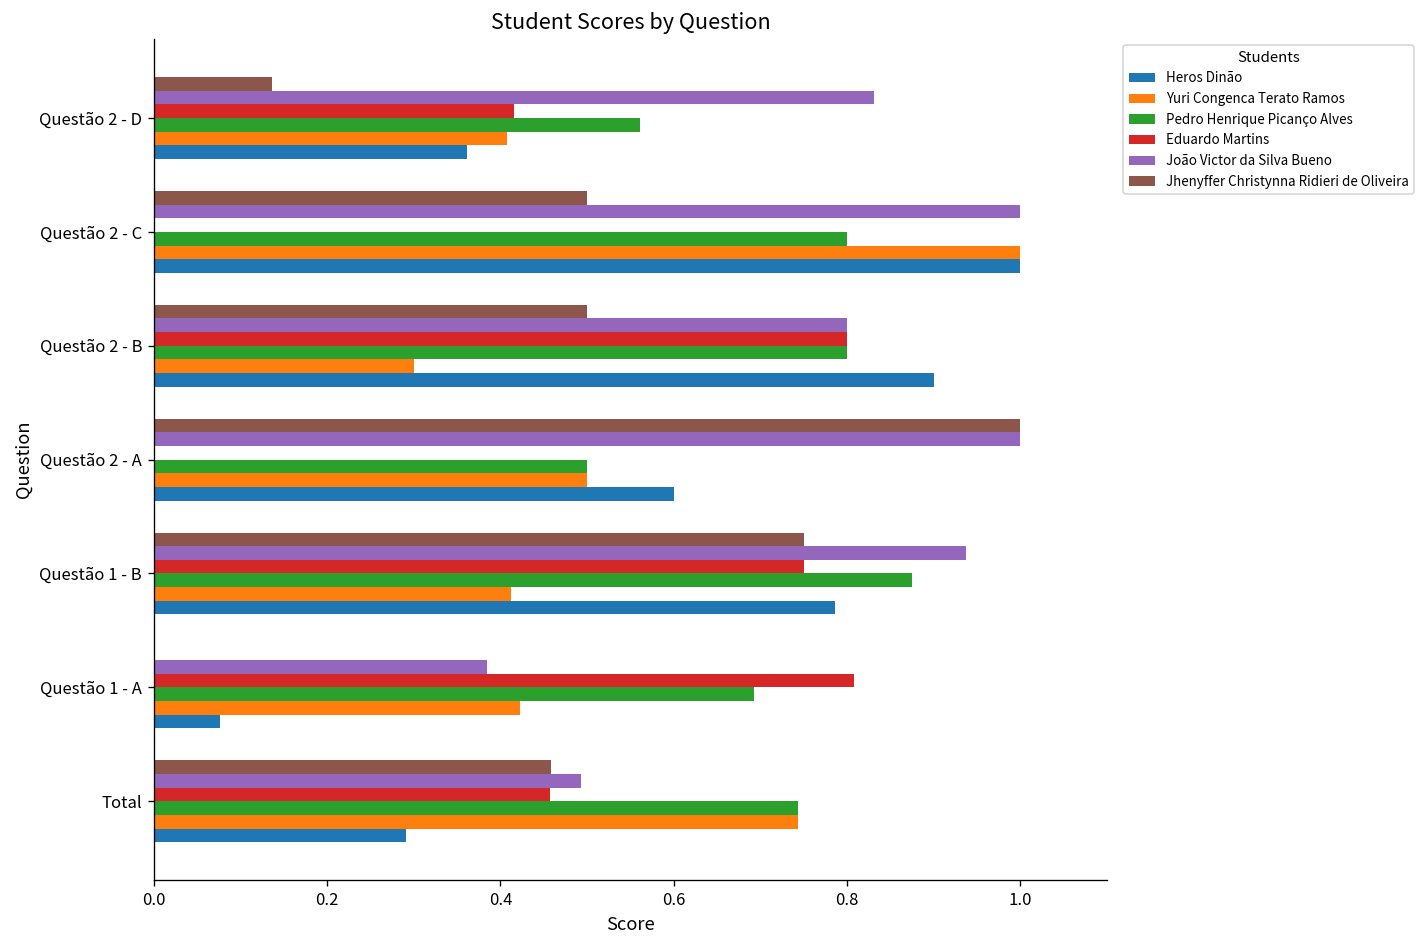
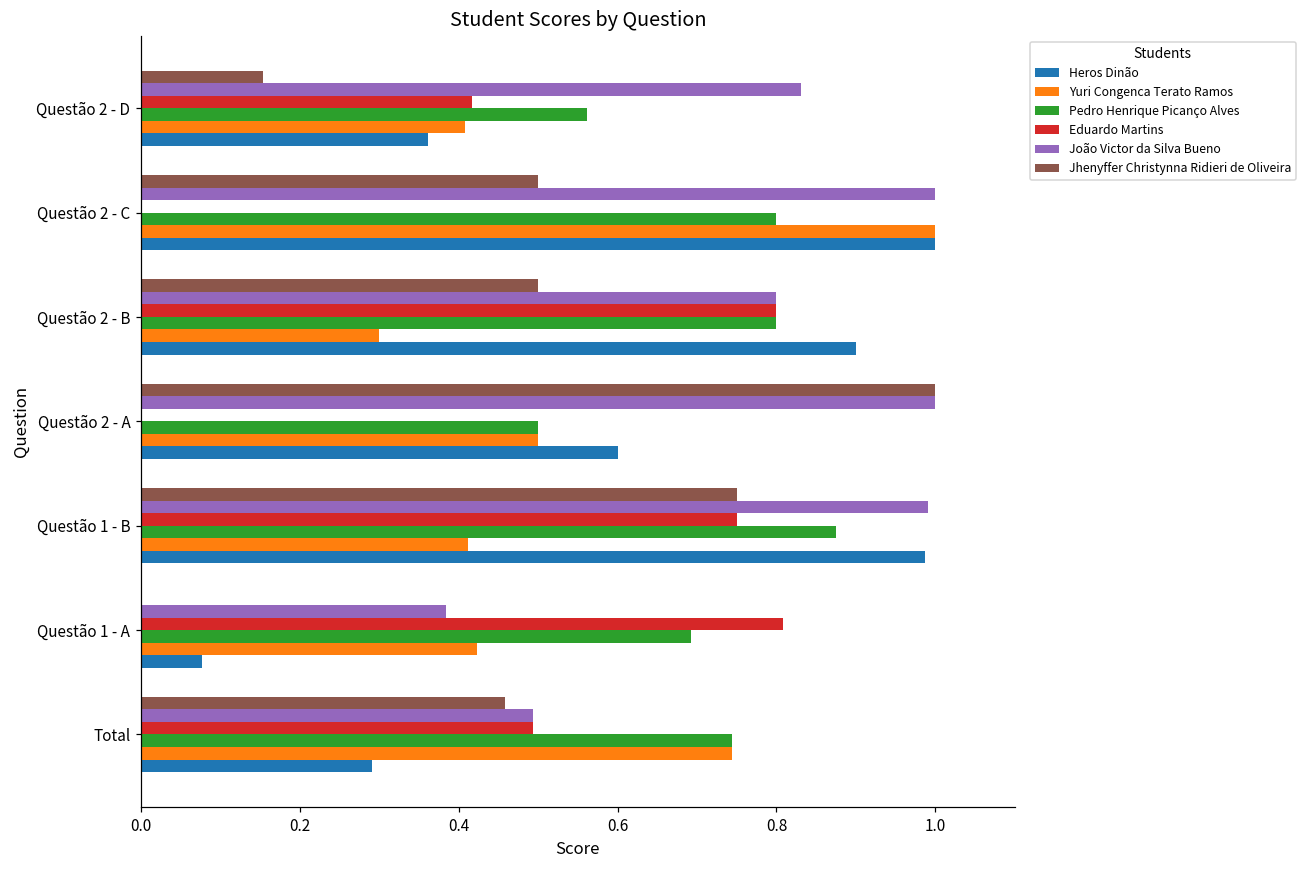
Jhenyffer Christynna Ridieri de Oliveira, Questão 2 - D: 0.14 -> 0.15
João Victor da Silva Bueno, Questão 1 - B: 0.94 -> 0.99
Heros Dinão, Questão 1 - B: 0.79 -> 0.99
Eduardo Martins, Total: 0.46 -> 0.49
